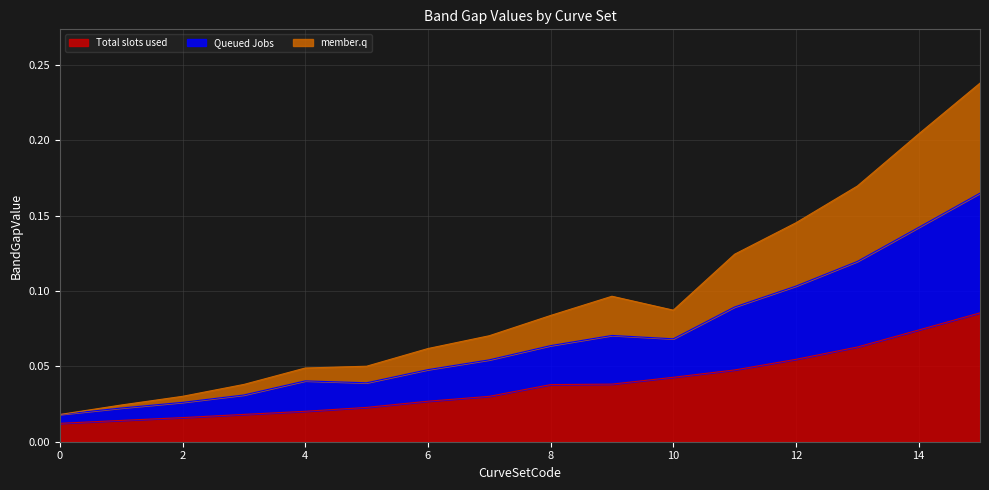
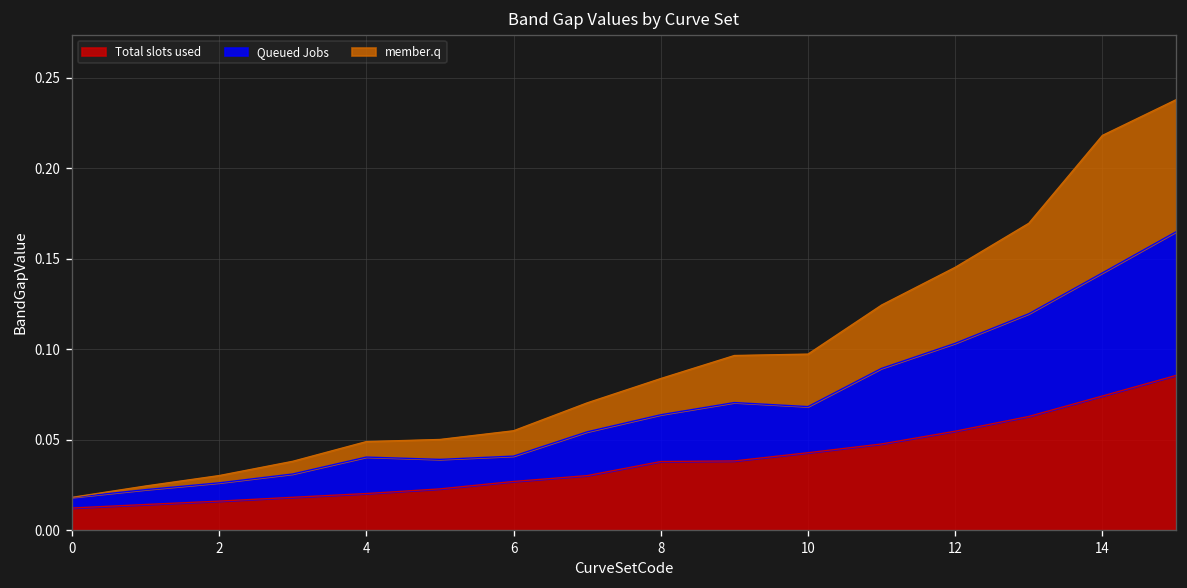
Queued Jobs, 6: 0.021 -> 0.014
member.q, 10: 0.019 -> 0.029
member.q, 14: 0.062 -> 0.076
